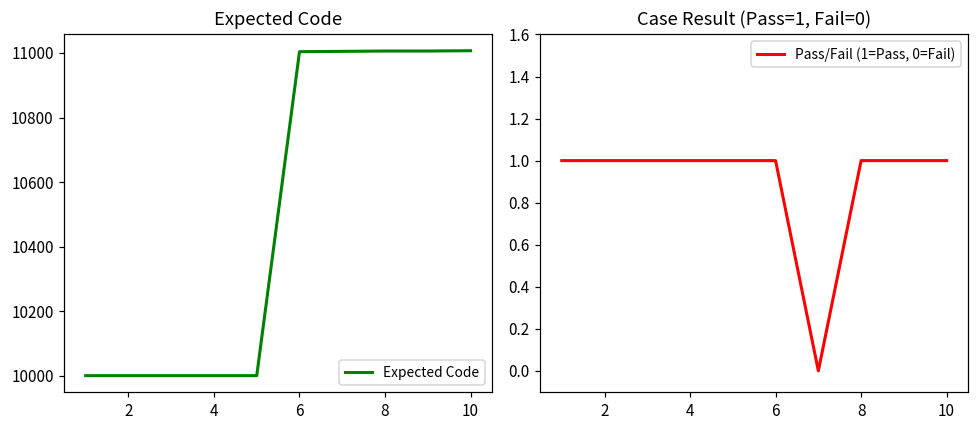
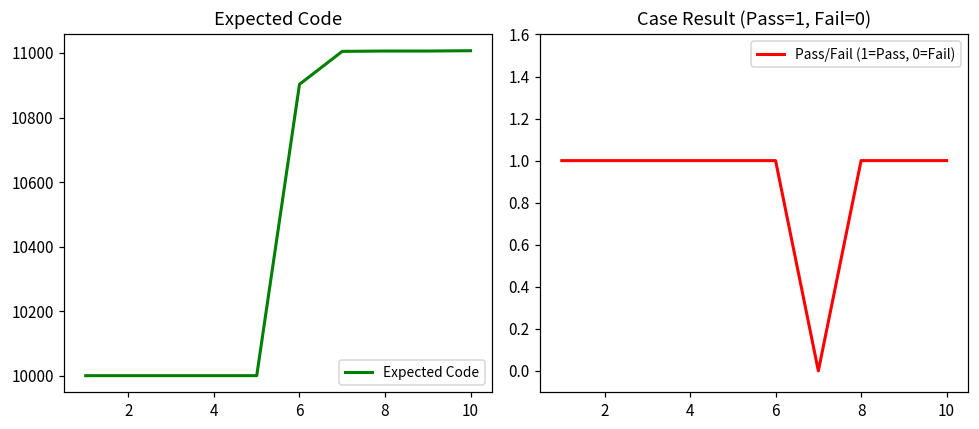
Expected Code, 6: 11000 -> 10900
